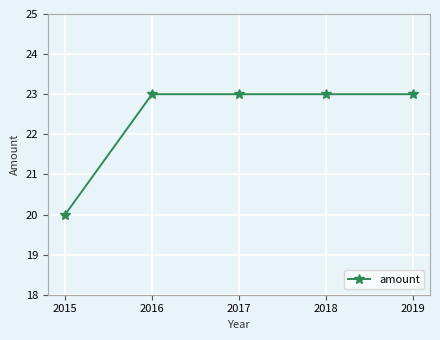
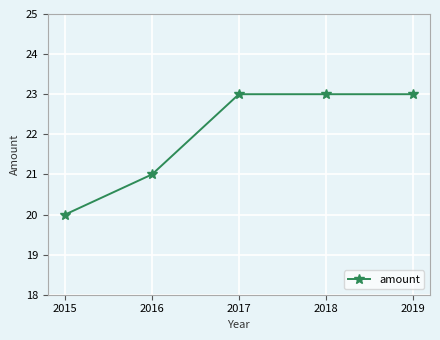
2016: 23 -> 21
